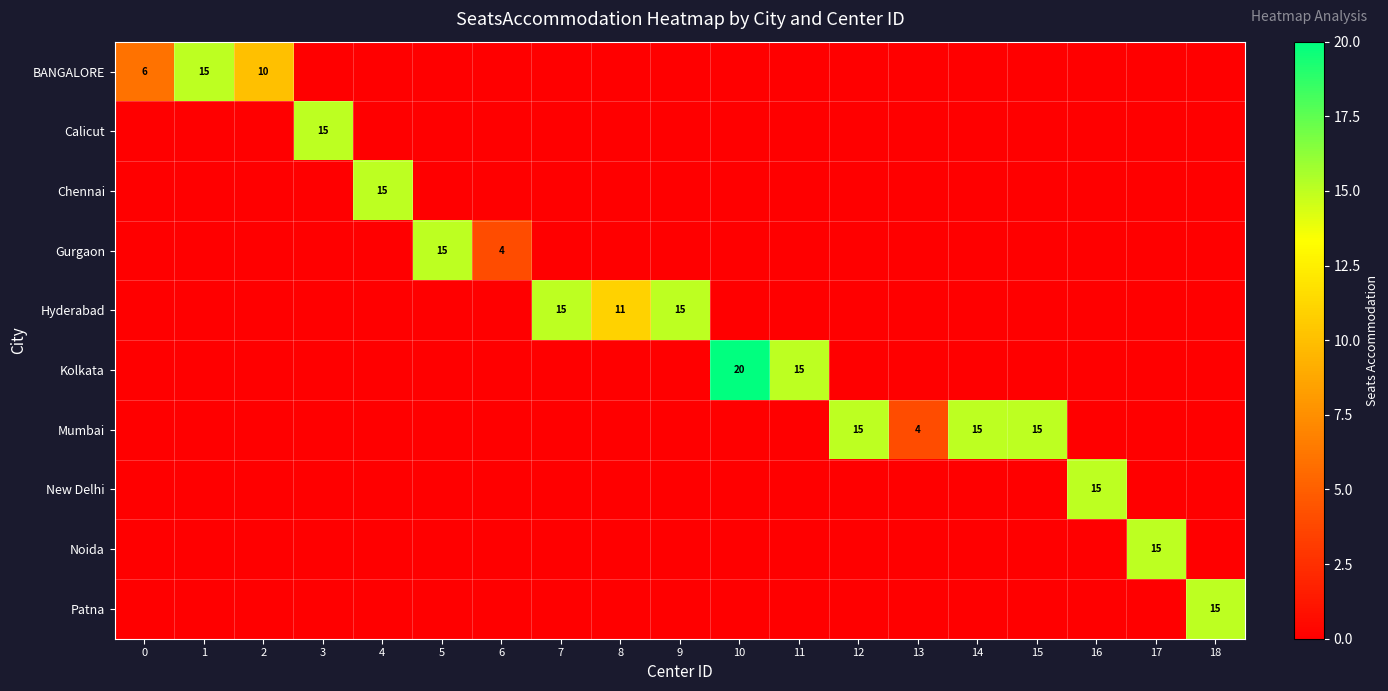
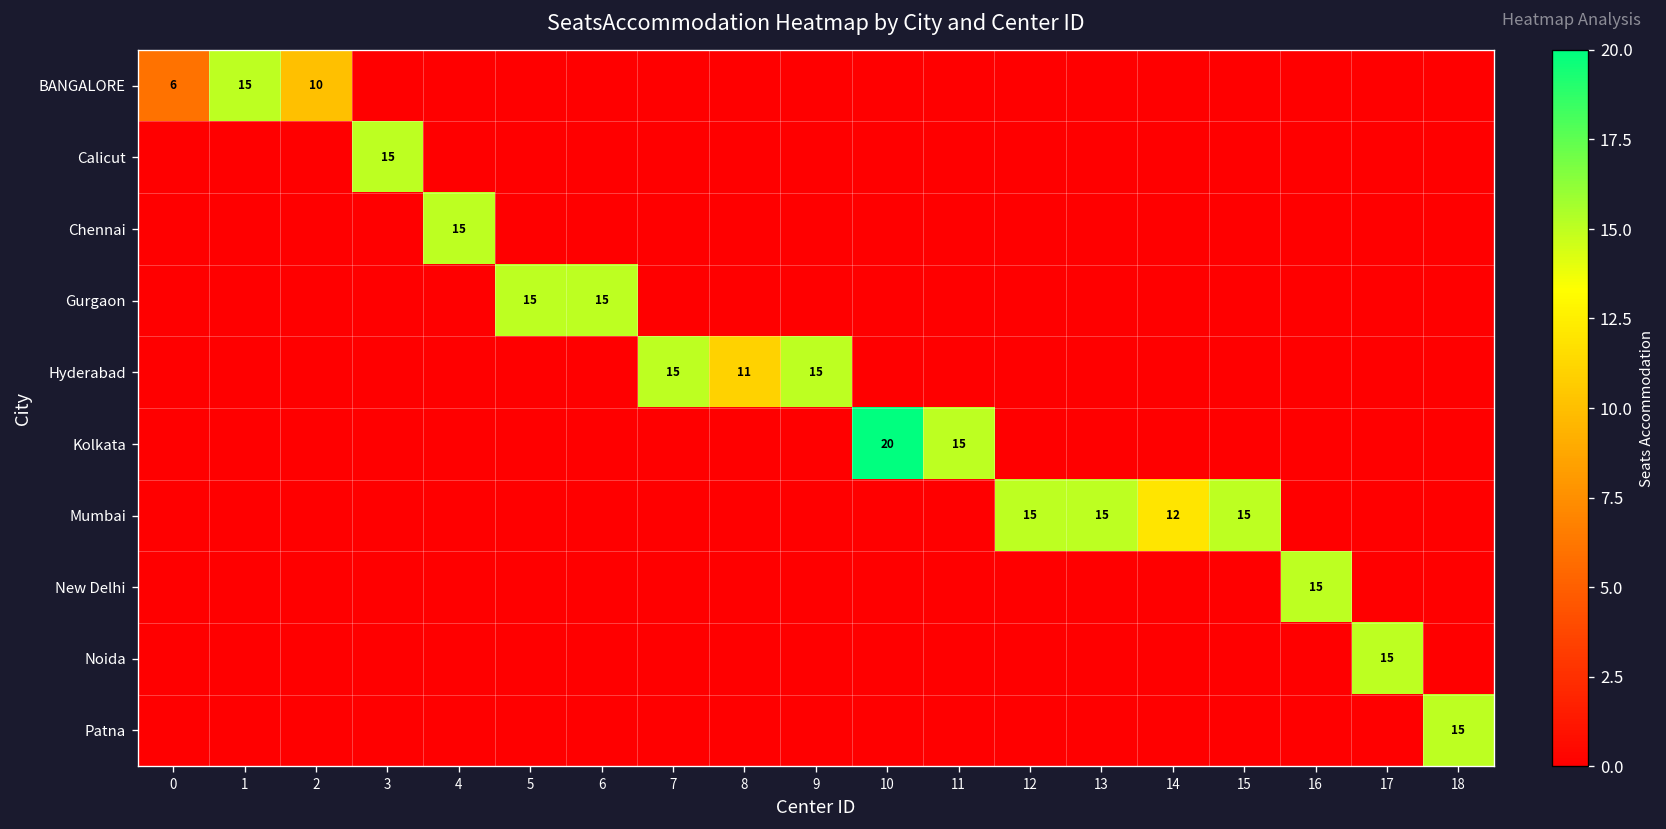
Gurgaon, 6: 4 -> 15
Mumbai, 13: 4 -> 15
Mumbai, 14: 15 -> 12
